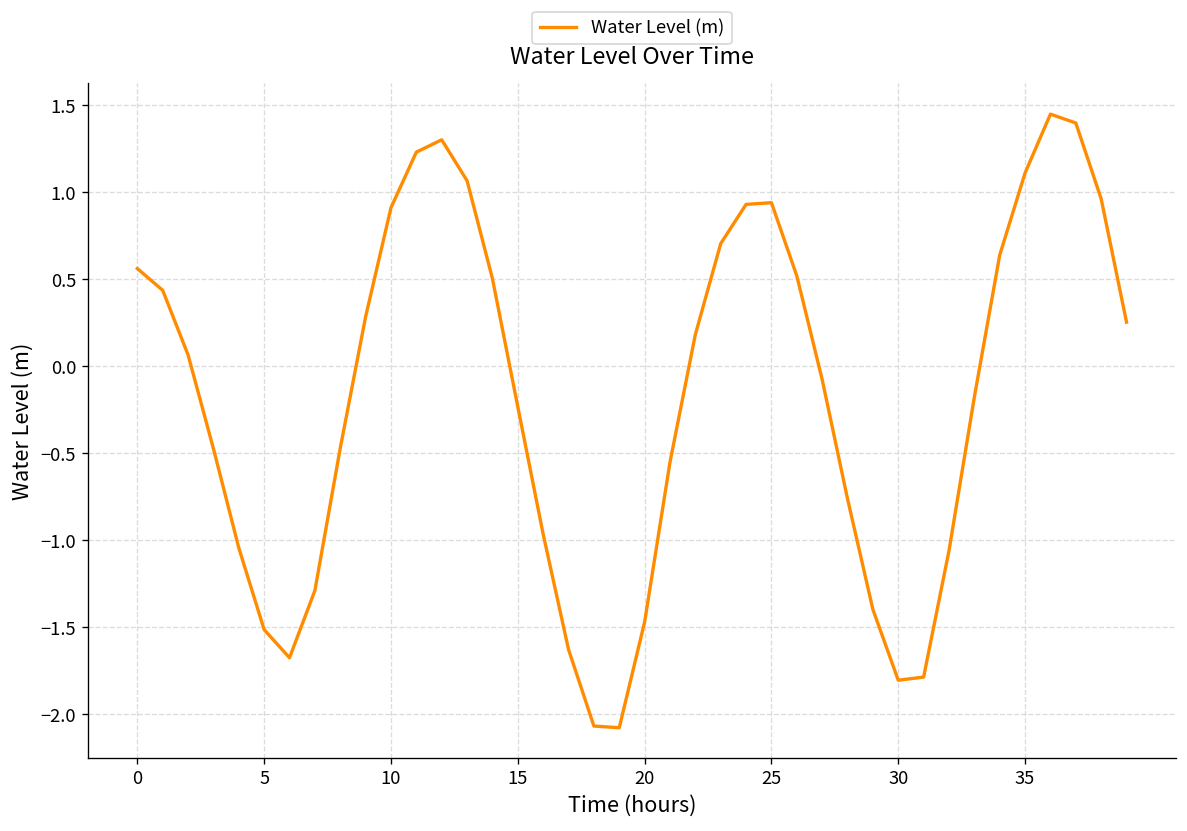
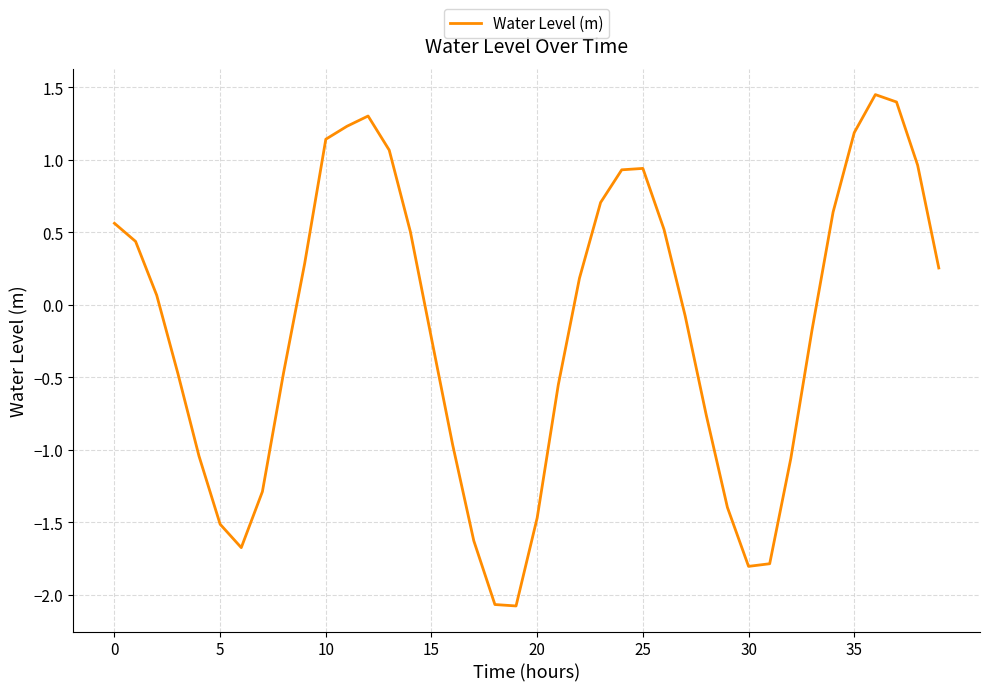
10: 0.91 -> 1.14
35: 1.11 -> 1.19
